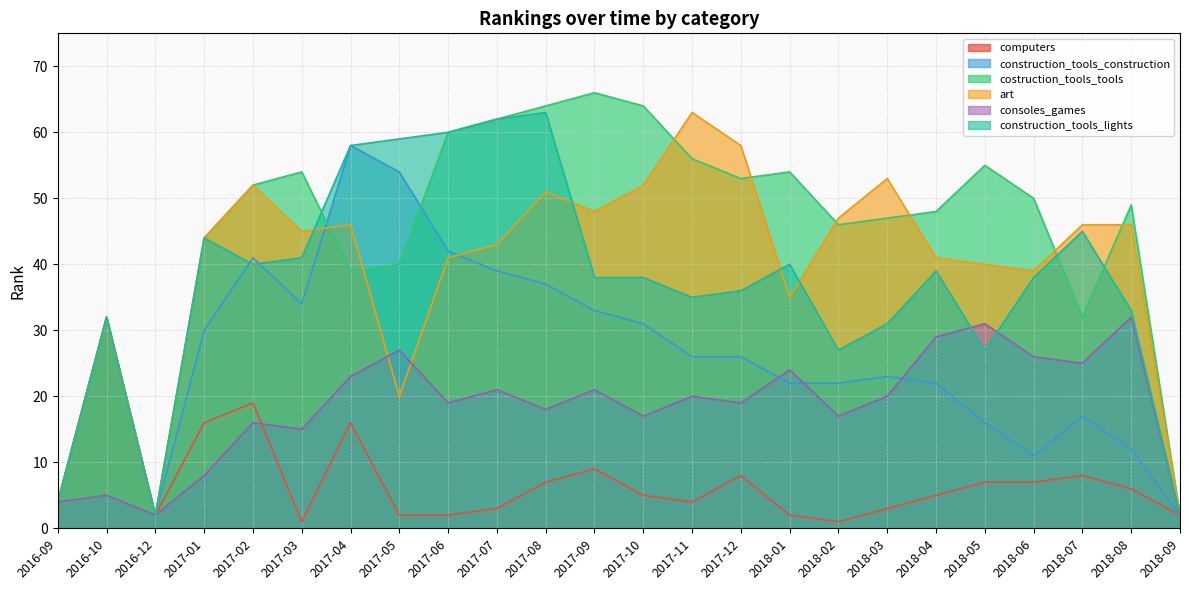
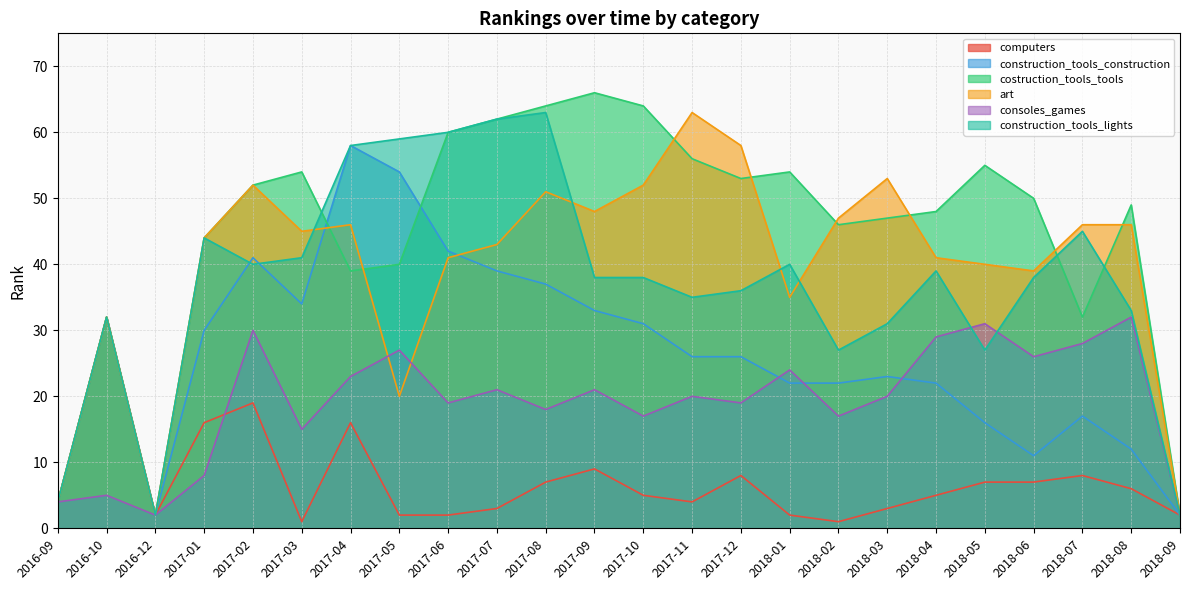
consoles_games, 2017-02: 16 -> 30
consoles_games, 2018-07: 25 -> 28
